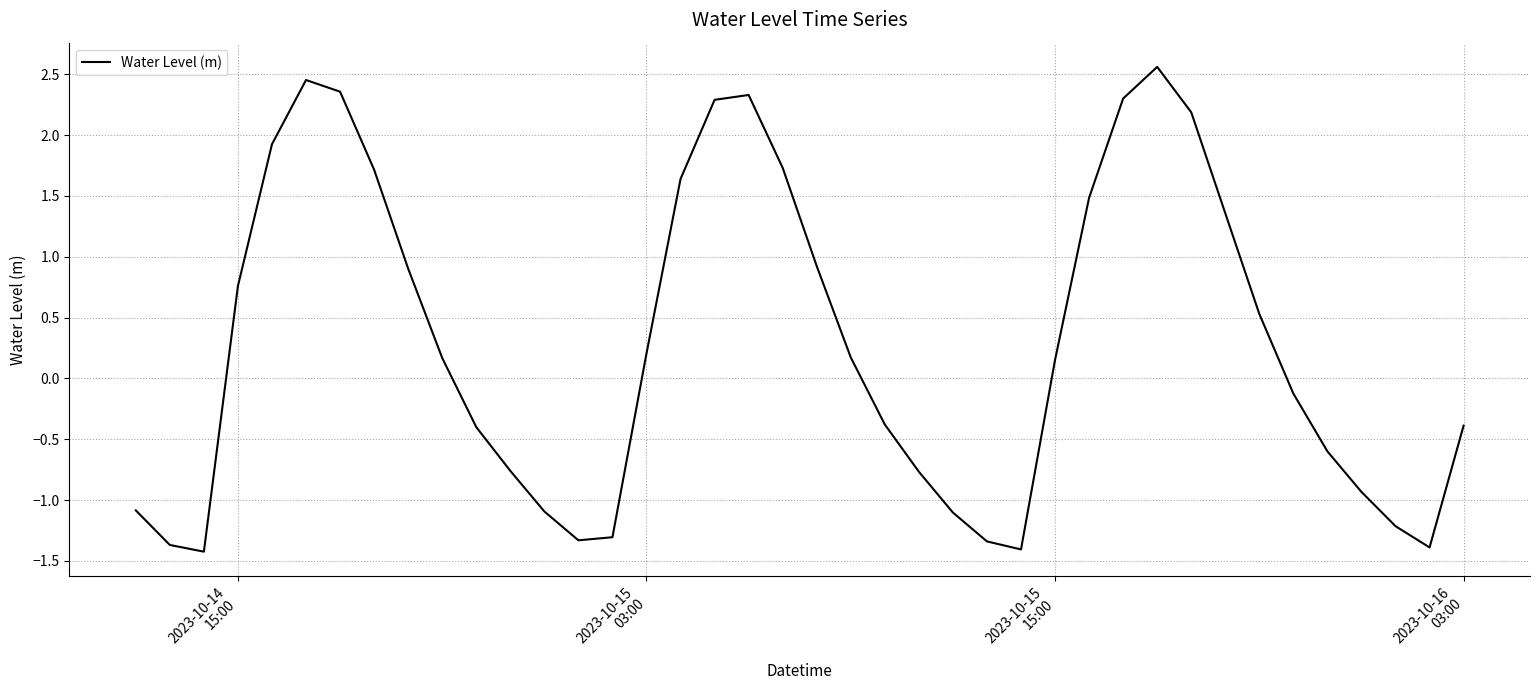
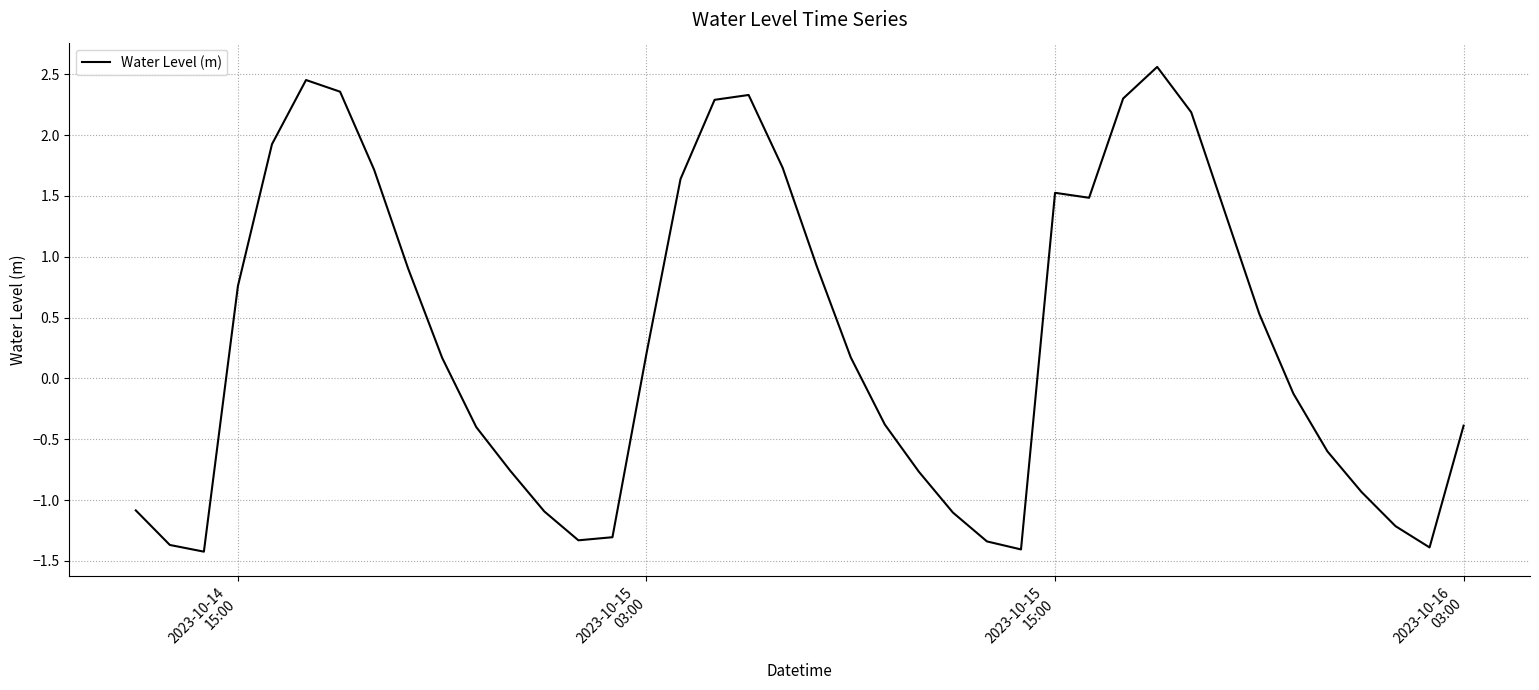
2023-10-15 15:00: 0.15 -> 1.52
